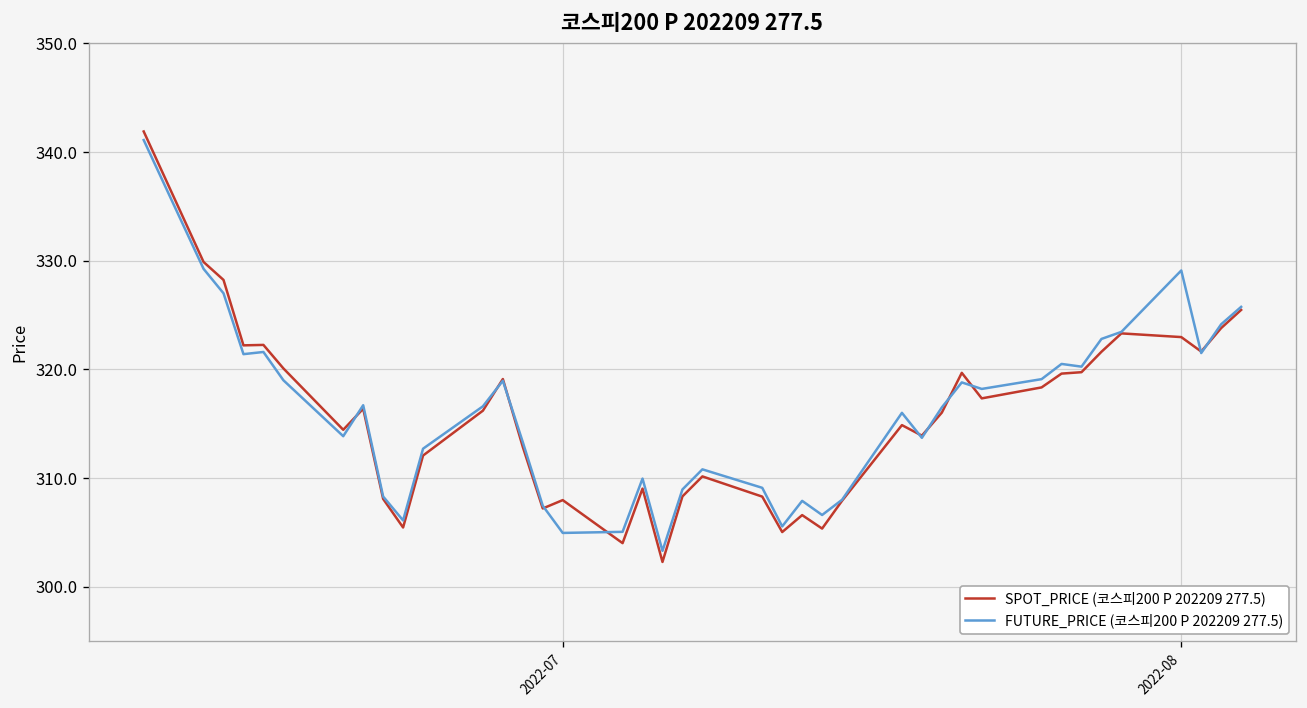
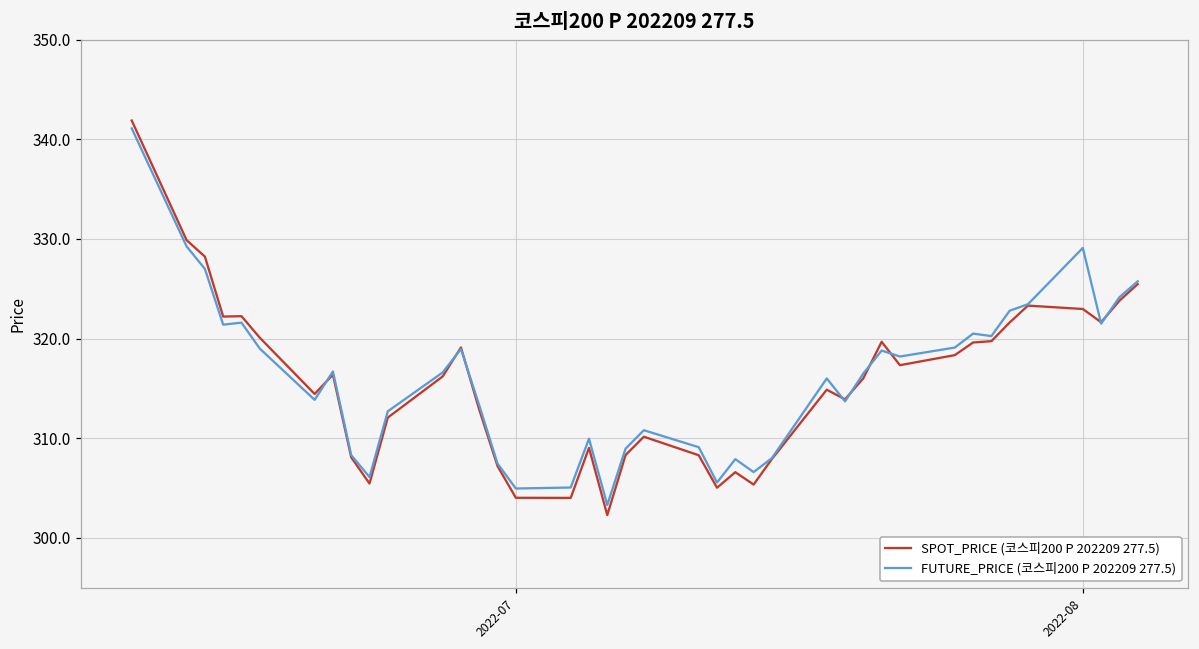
SPOT_PRICE (코스피200 P 202209 277.5), 2022-07: 308 -> 304
